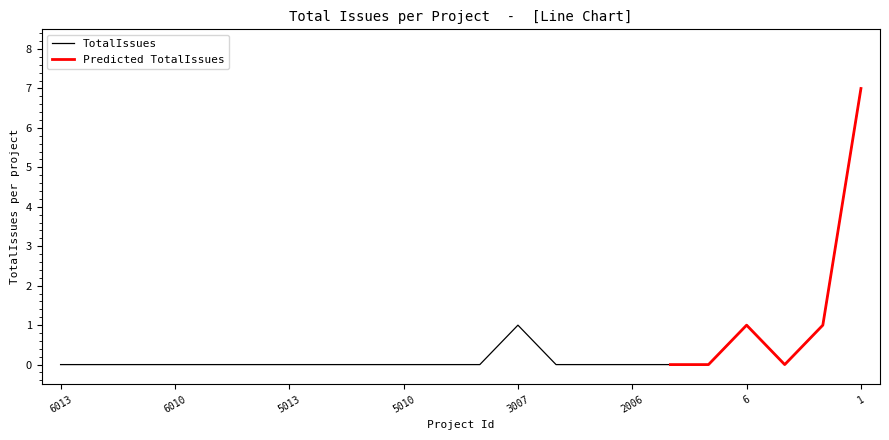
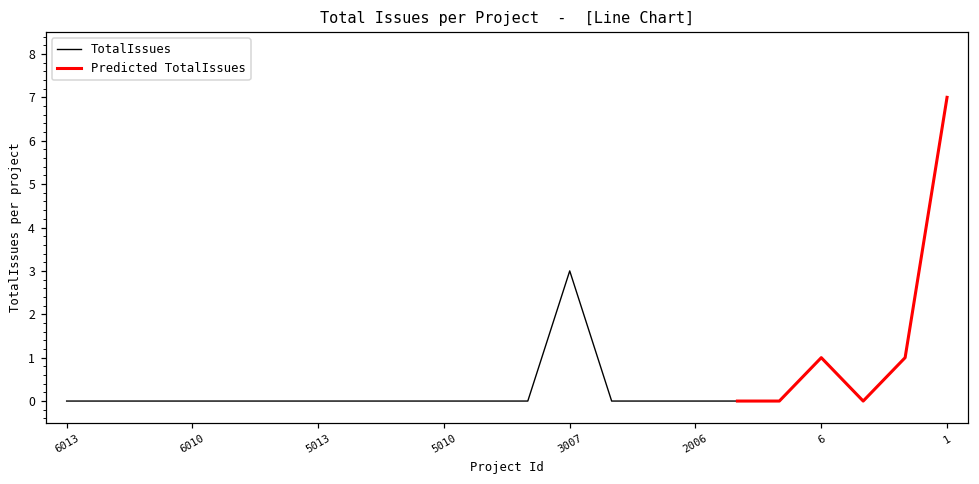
TotalIssues, 3007: 1 -> 3
